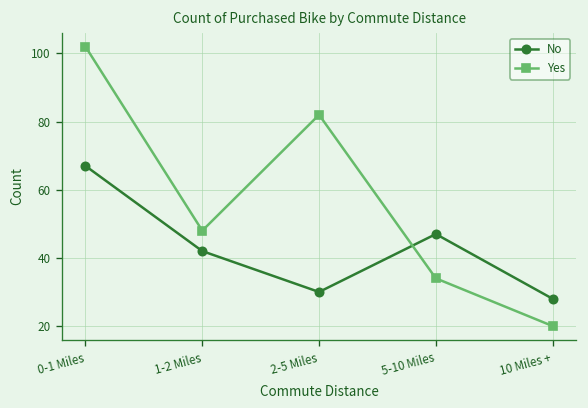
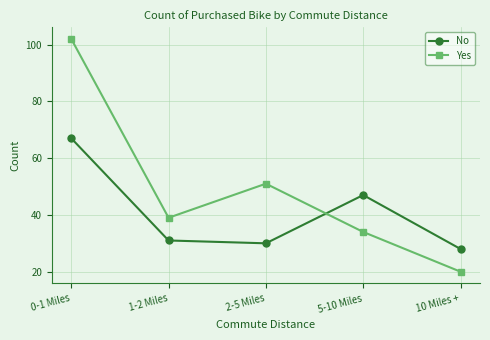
No, 1-2 Miles: 42 -> 31
Yes, 1-2 Miles: 48 -> 39
Yes, 2-5 Miles: 82 -> 51
